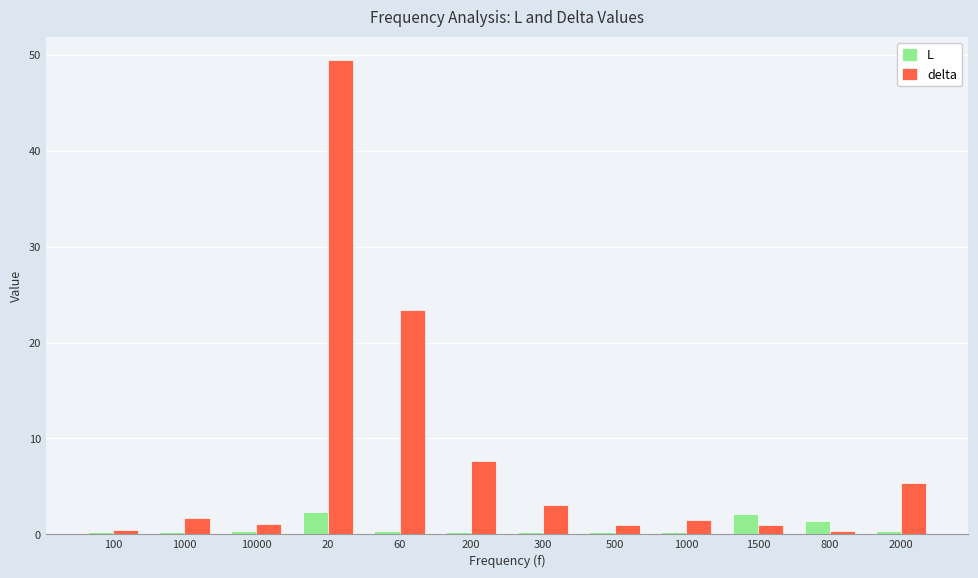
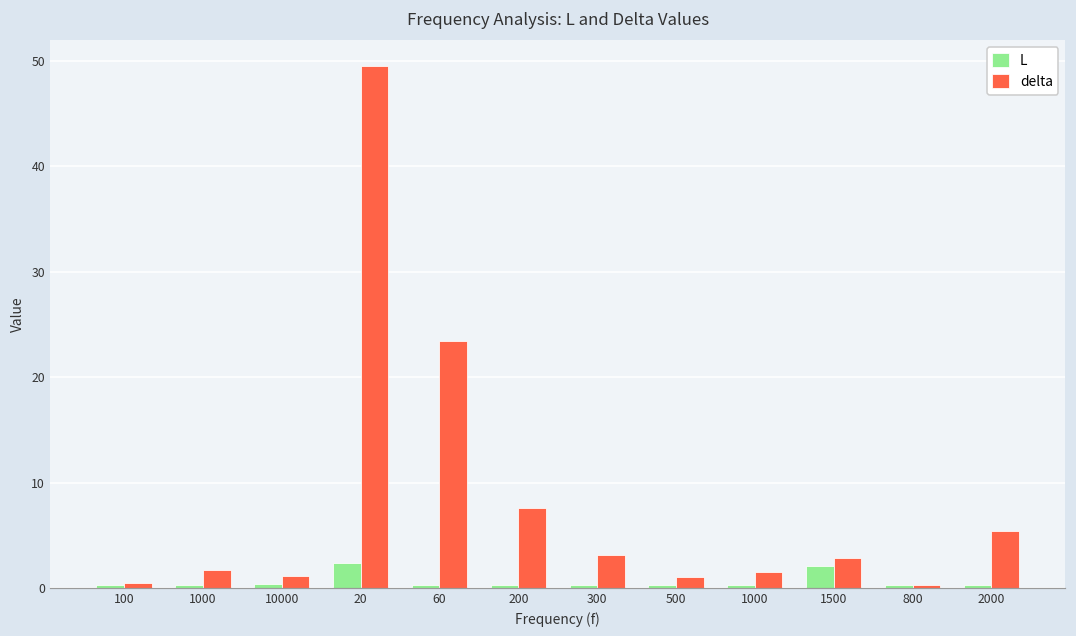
delta, 1500: 1 -> 3
L, 800: 1 -> 0
